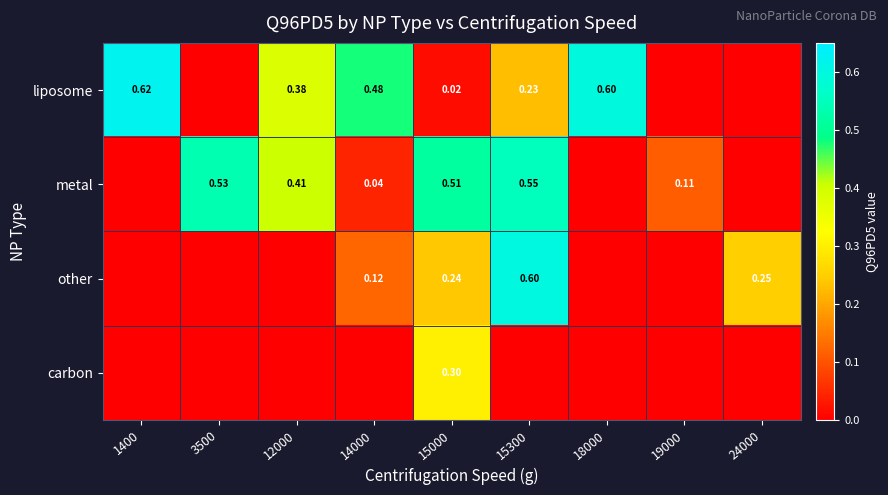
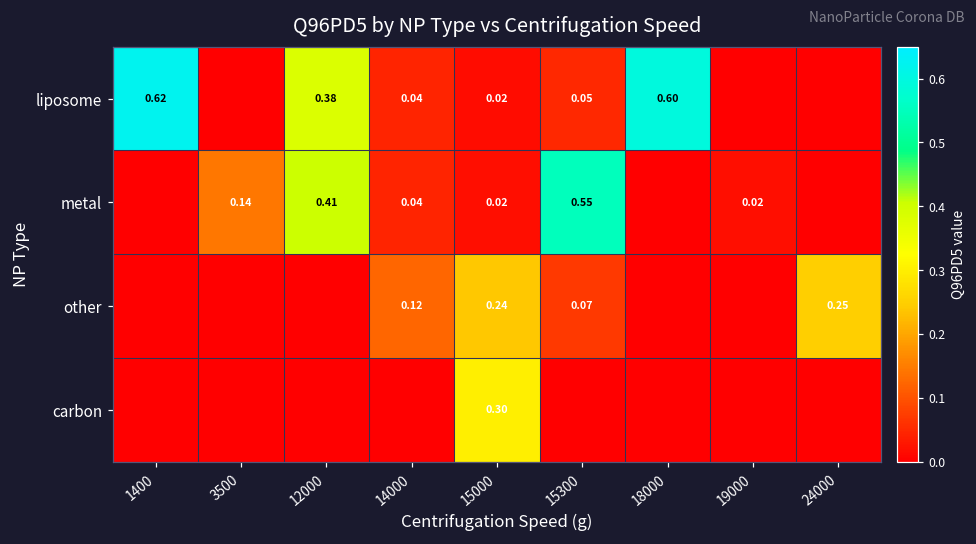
liposome, 14000: 0.48 -> 0.04
liposome, 15300: 0.23 -> 0.05
metal, 3500: 0.53 -> 0.14
metal, 15000: 0.51 -> 0.02
metal, 19000: 0.11 -> 0.02
other, 15300: 0.60 -> 0.07
